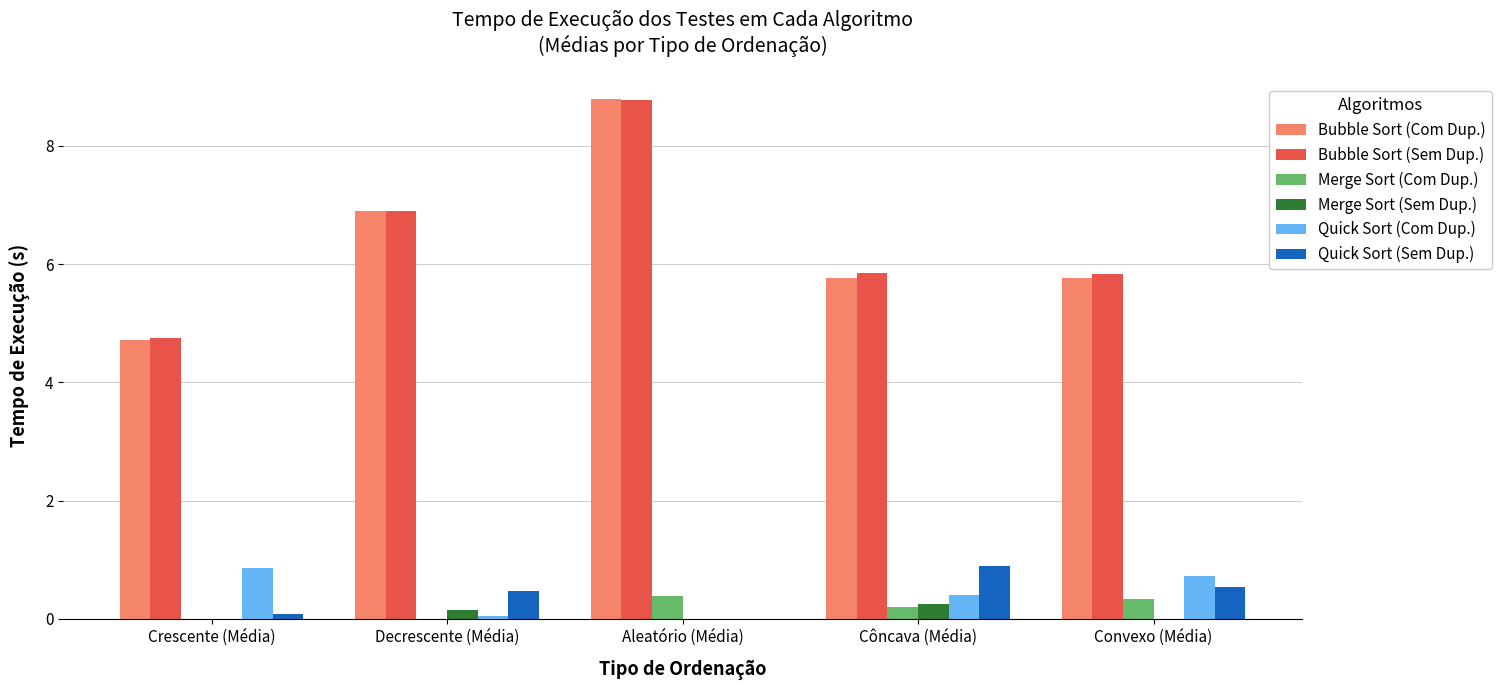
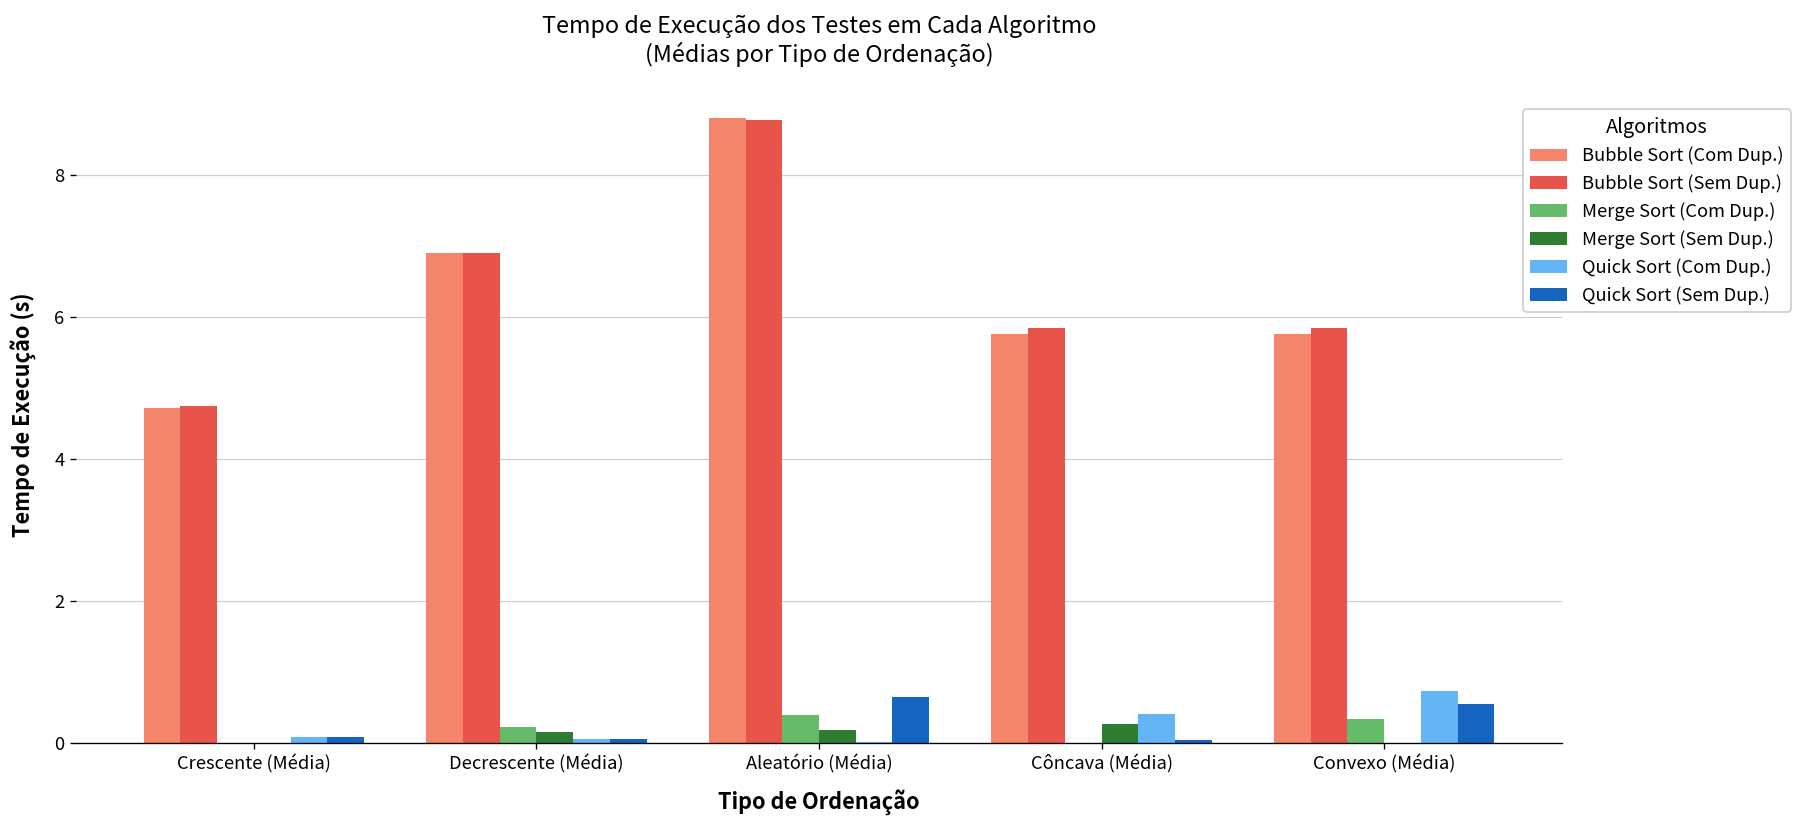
Quick Sort (Com Dup.), Crescente (Média): 0.9 -> 0.1
Merge Sort (Com Dup.), Decrescente (Média): 0.0 -> 0.2
Quick Sort (Sem Dup.), Decrescente (Média): 0.5 -> 0.1
Merge Sort (Sem Dup.), Aleatório (Média): 0.0 -> 0.2
Quick Sort (Sem Dup.), Aleatório (Média): 0.0 -> 0.6
Merge Sort (Com Dup.), Côncava (Média): 0.2 -> 0.0
Quick Sort (Sem Dup.), Côncava (Média): 0.9 -> 0.0
